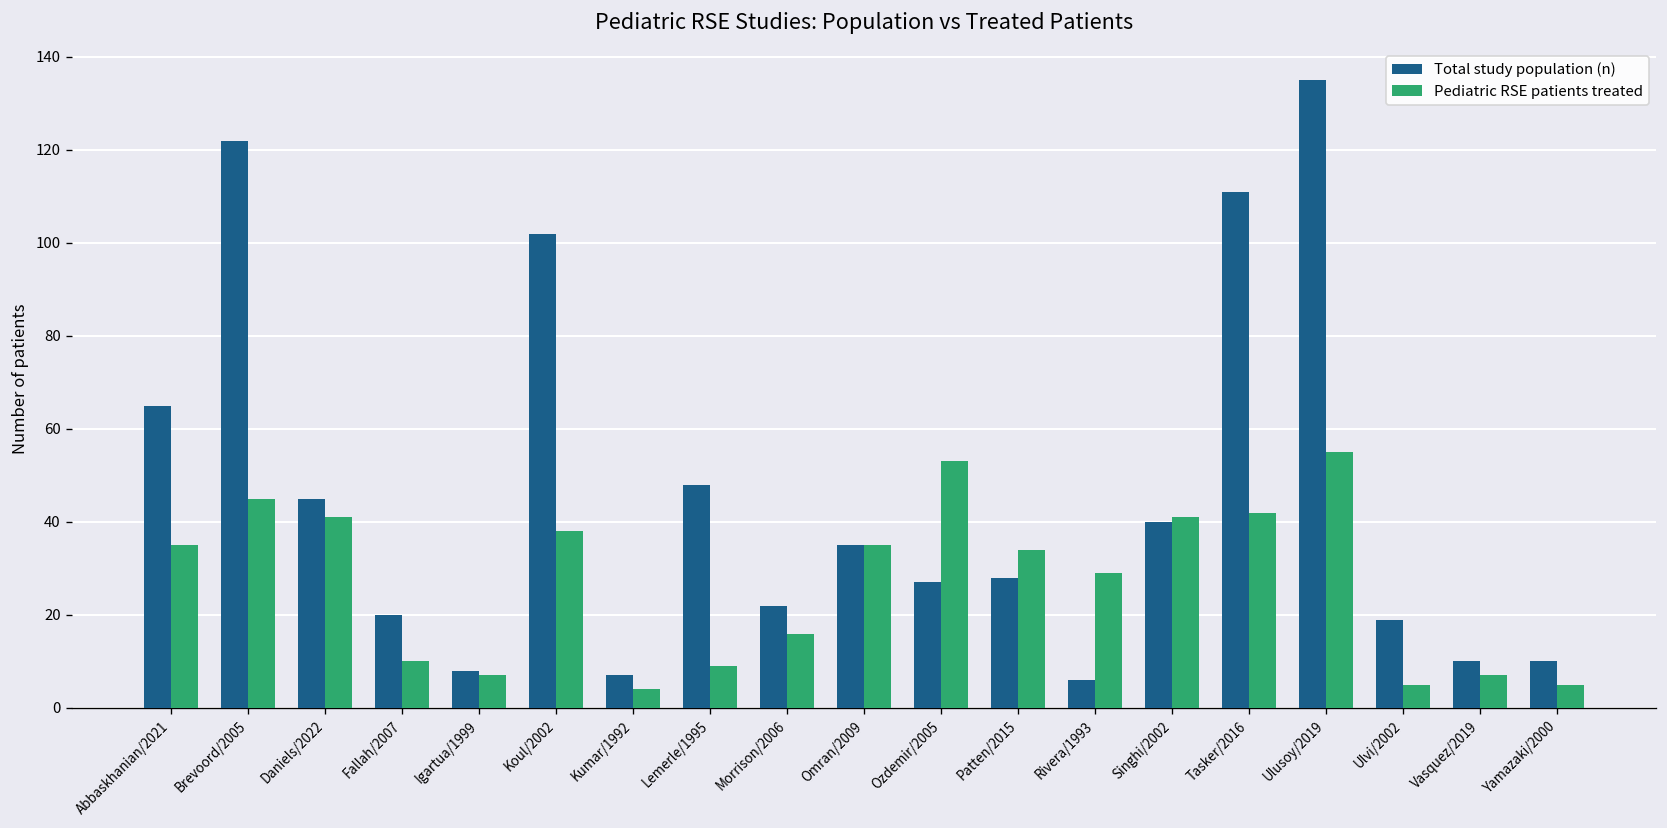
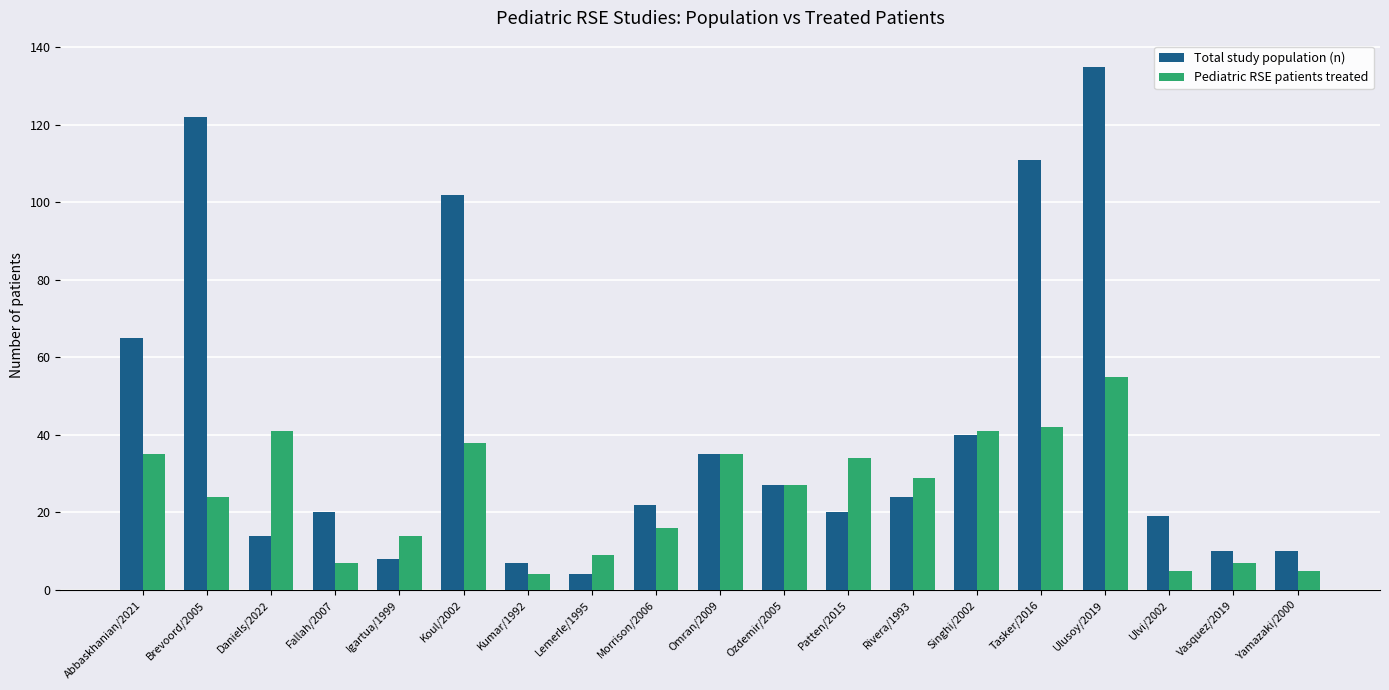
Pediatric RSE patients treated, Brevoord/2005: 45 -> 24
Total study population (n), Daniels/2022: 45 -> 14
Pediatric RSE patients treated, Fallah/2007: 10 -> 7
Pediatric RSE patients treated, Igartua/1999: 7 -> 14
Total study population (n), Lemerle/1995: 48 -> 4
Pediatric RSE patients treated, Ozdemir/2005: 53 -> 27
Total study population (n), Patten/2015: 28 -> 20
Total study population (n), Rivera/1993: 6 -> 24
